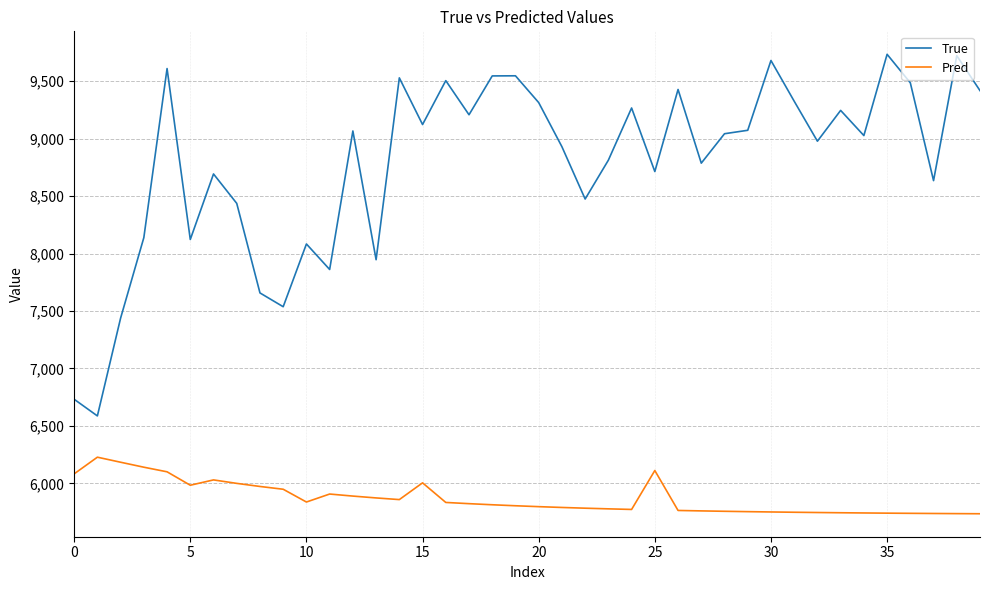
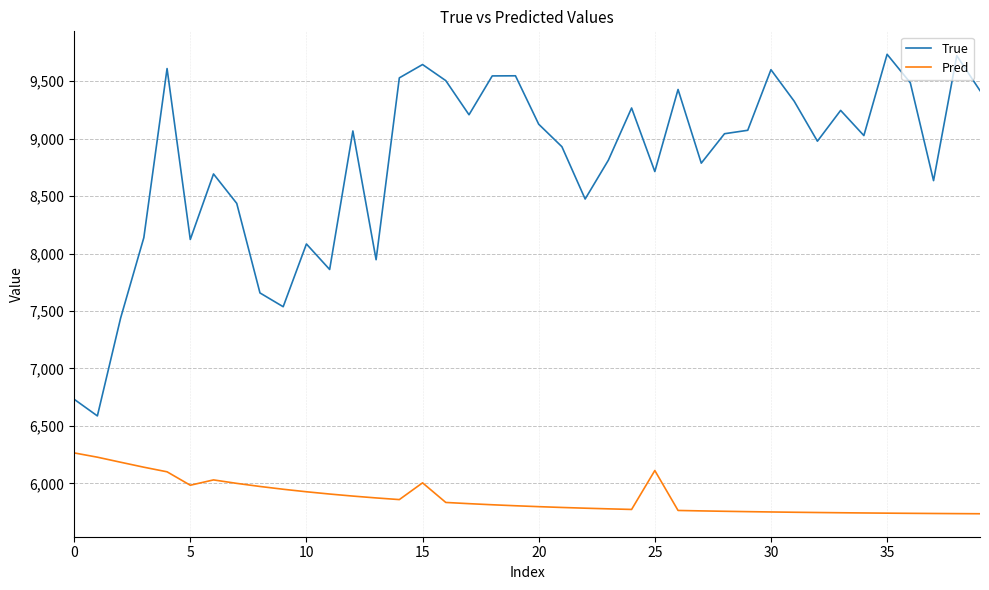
Pred, 0: 6,080 -> 6,270
Pred, 10: 5,840 -> 5,930
True, 15: 9,120 -> 9,640
True, 20: 9,310 -> 9,130
True, 30: 9,680 -> 9,600
